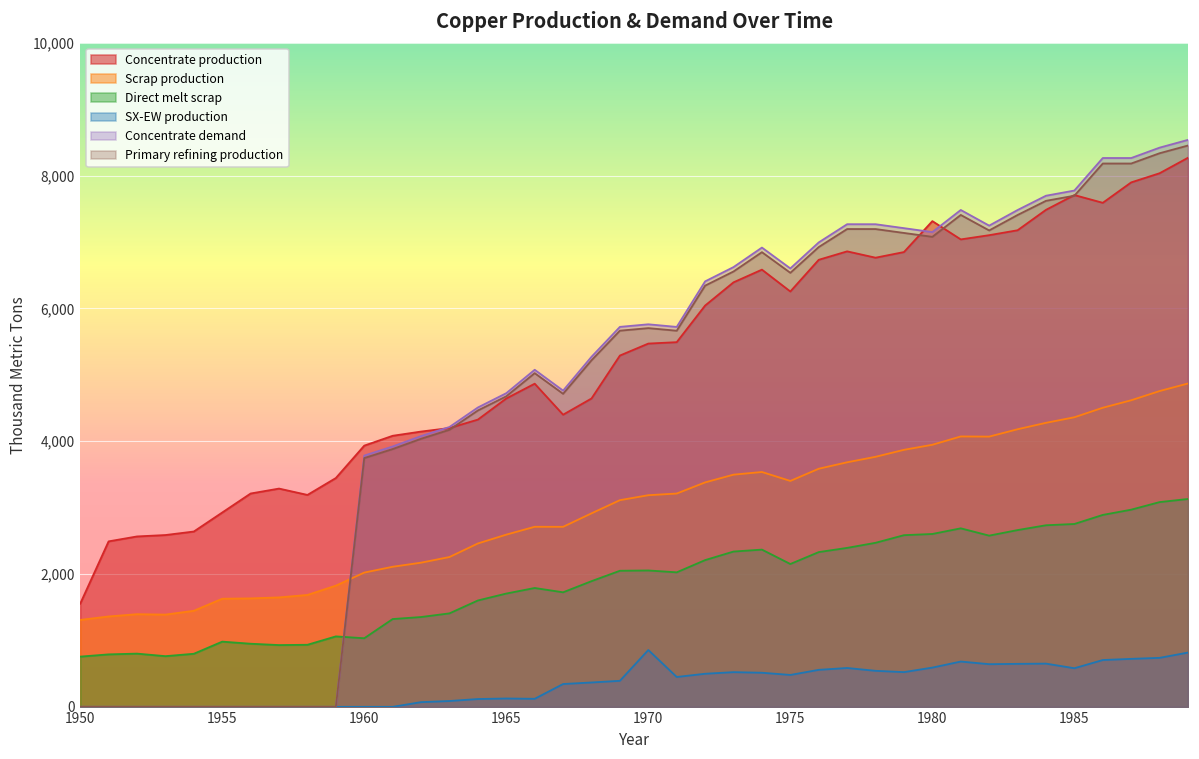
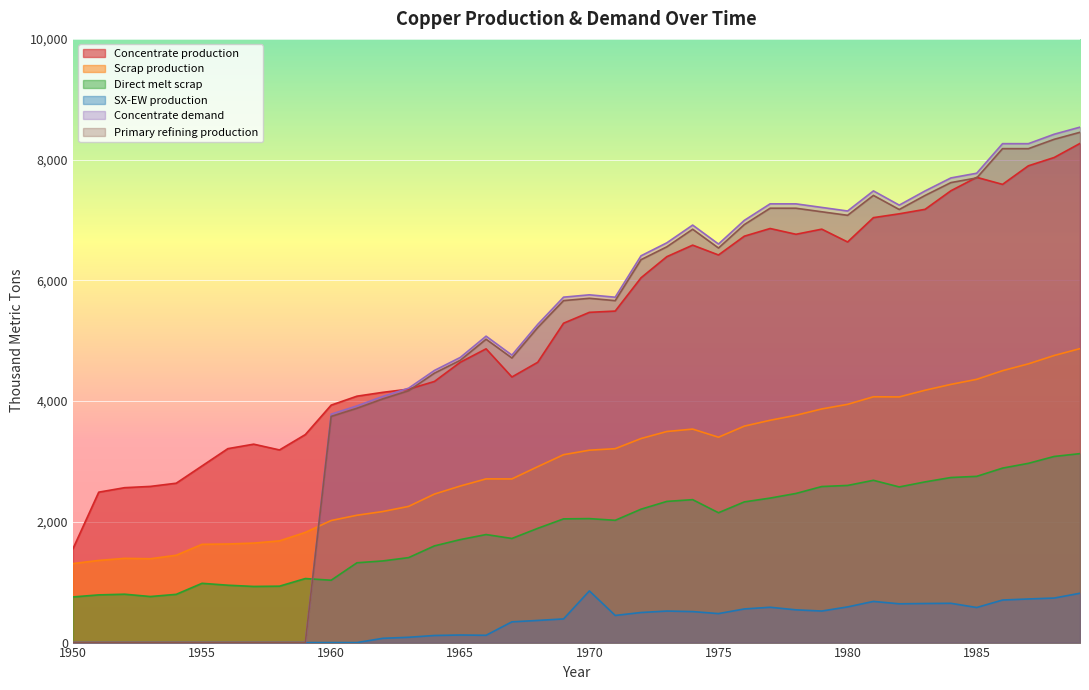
Concentrate production, 1975: 6,300 -> 6,400
Concentrate production, 1980: 7,300 -> 6,600
